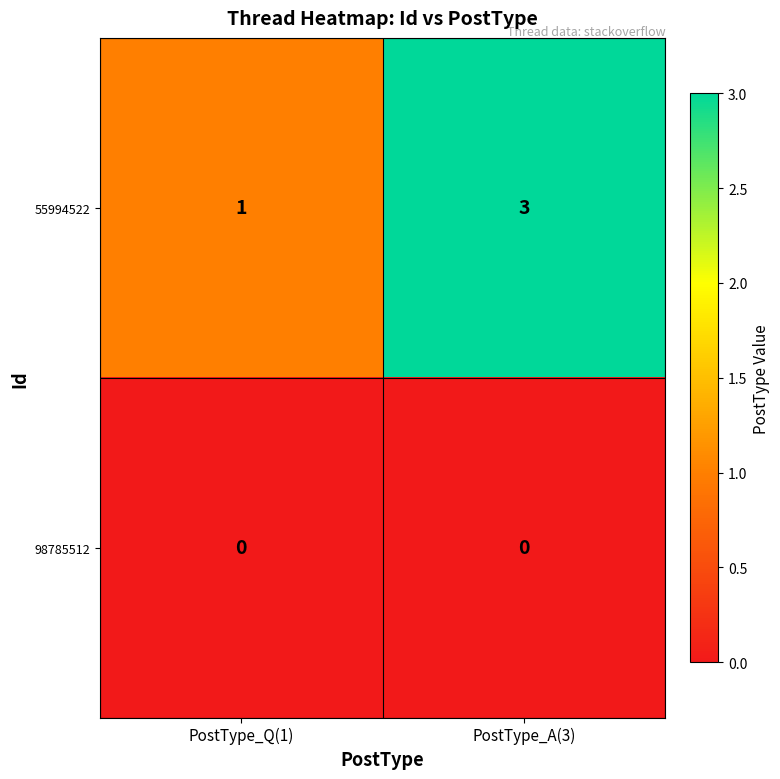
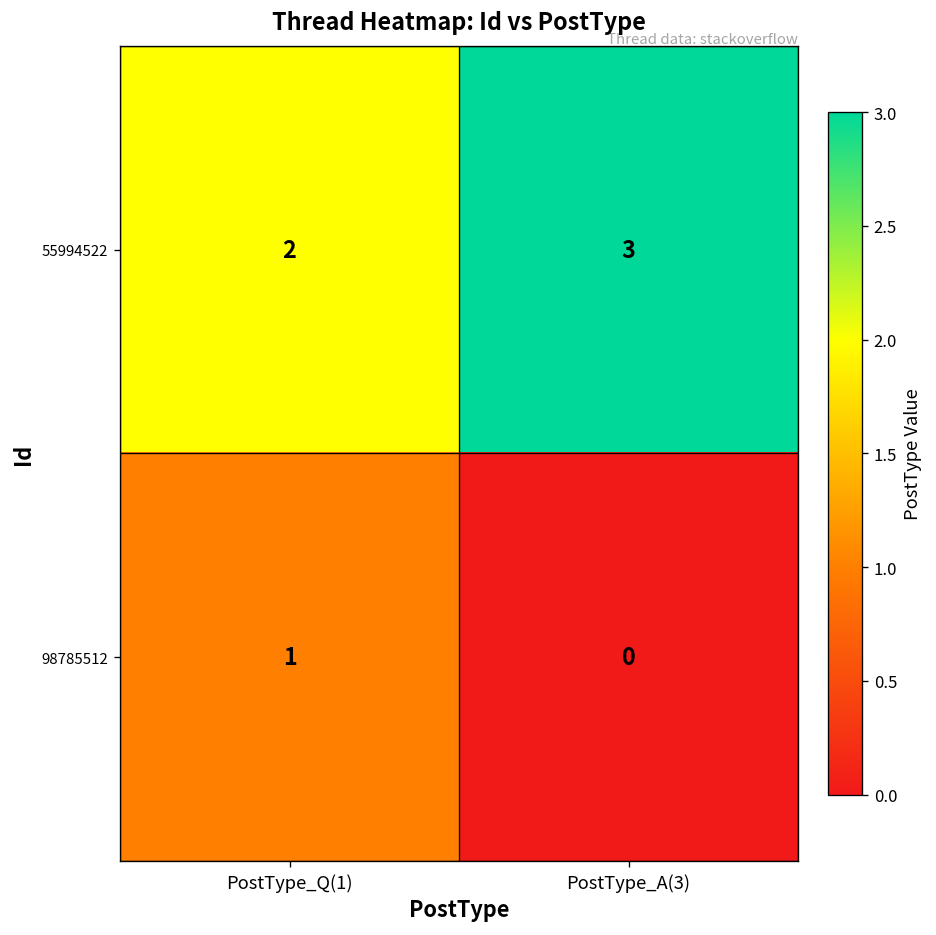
55994522, PostType_Q(1): 1 -> 2
98785512, PostType_Q(1): 0 -> 1
